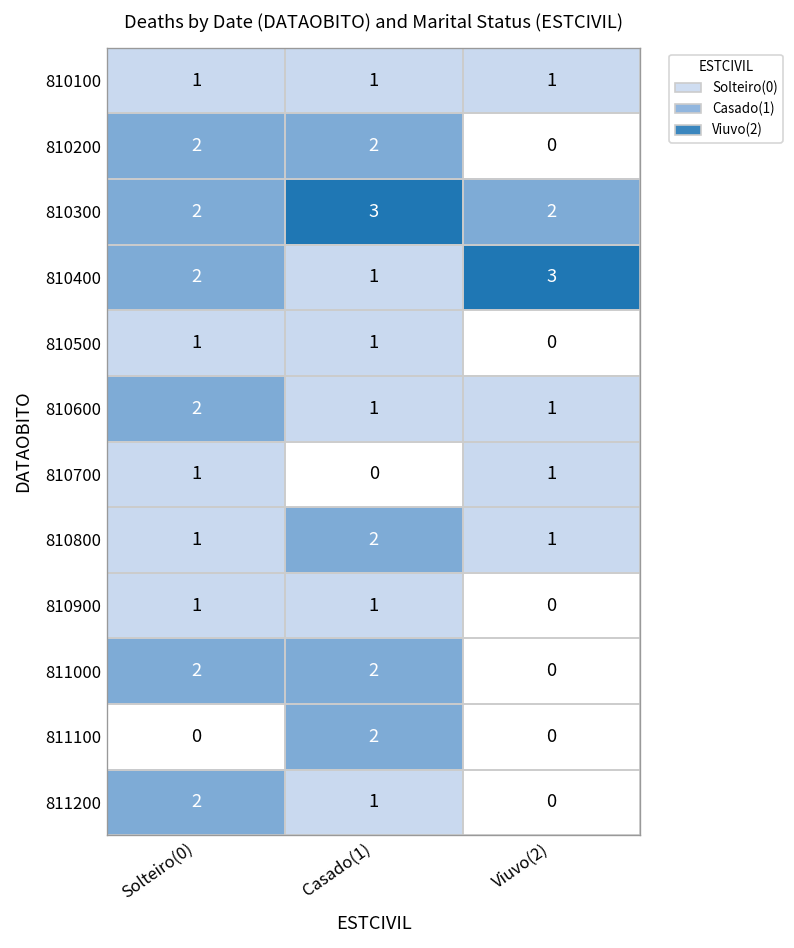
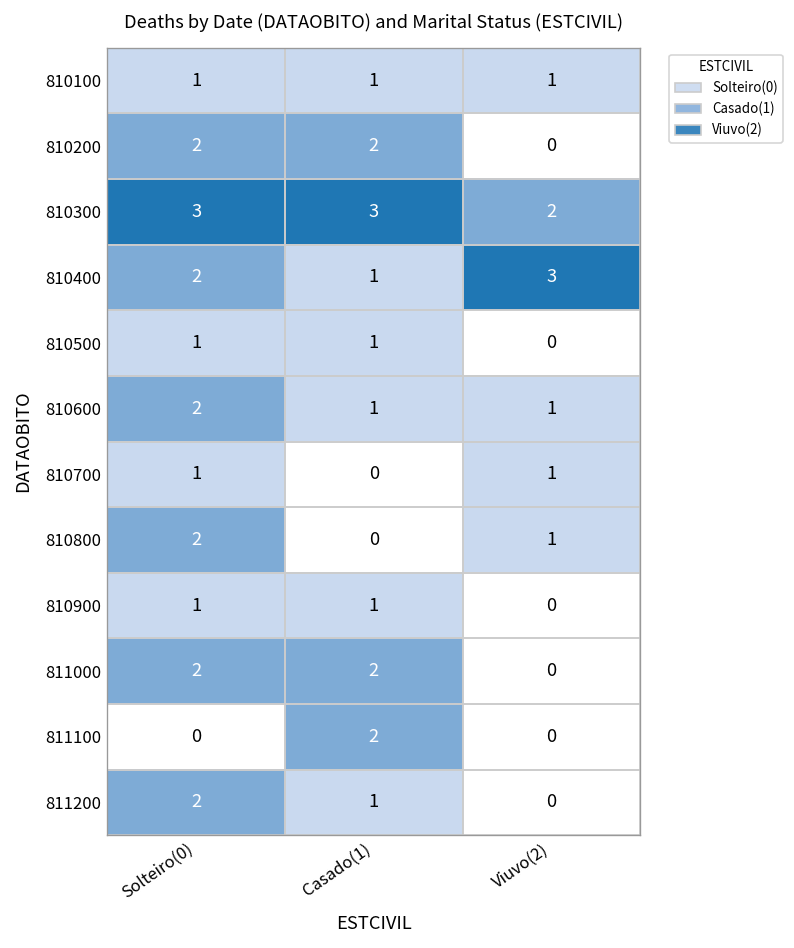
810300, Solteiro(0): 2 -> 3
810800, Solteiro(0): 1 -> 2
810800, Casado(1): 2 -> 0
